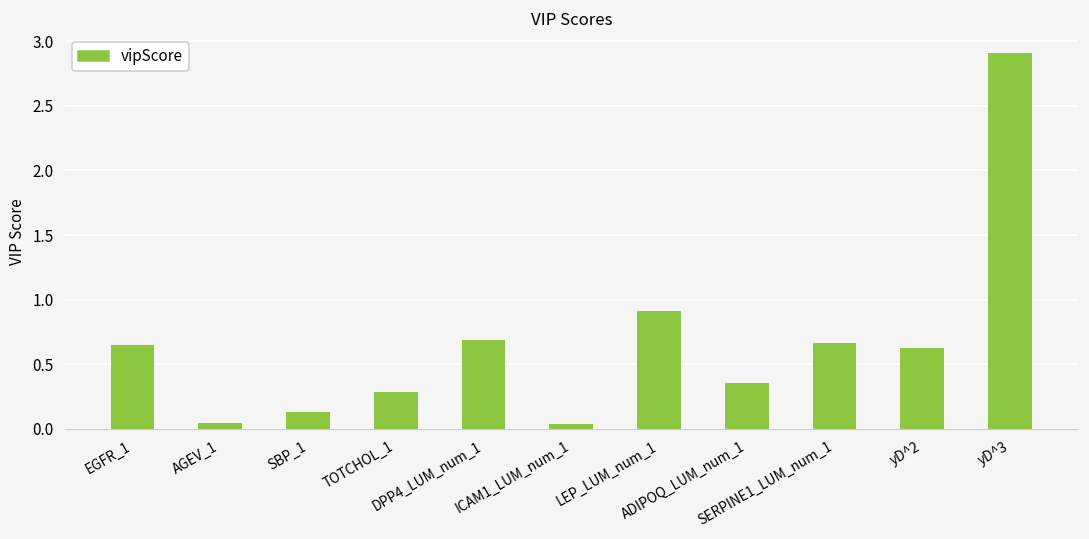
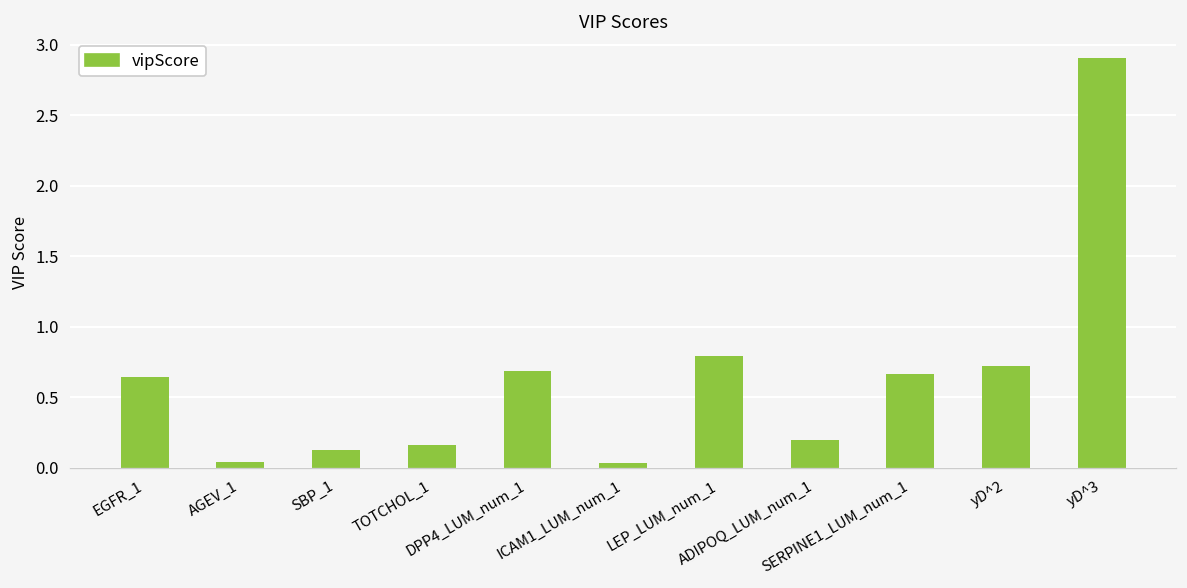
TOTCHOL_1: 0.29 -> 0.17
LEP_LUM_num_1: 0.91 -> 0.80
ADIPOQ_LUM_num_1: 0.35 -> 0.20
yD^2: 0.63 -> 0.72
